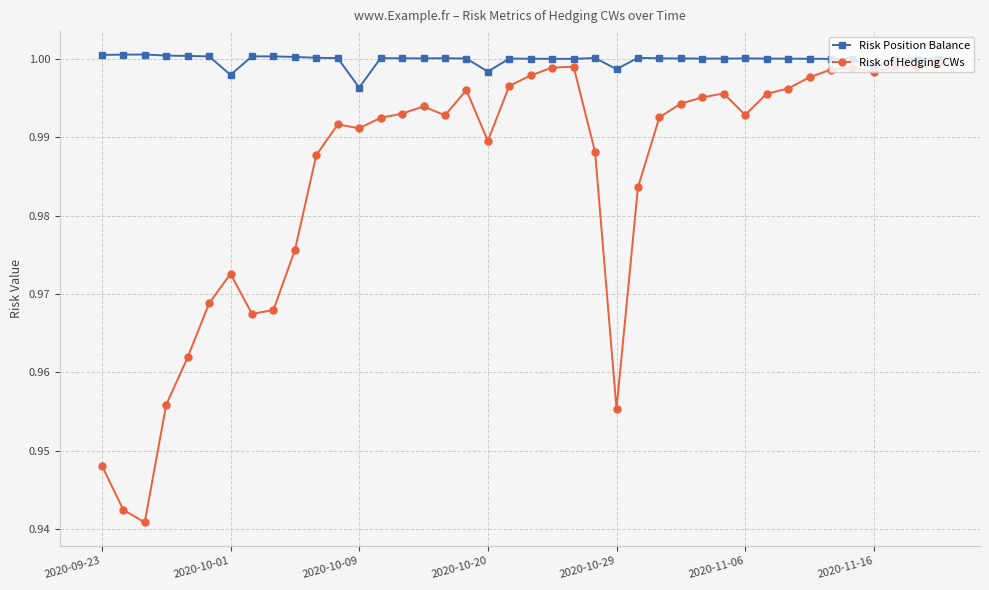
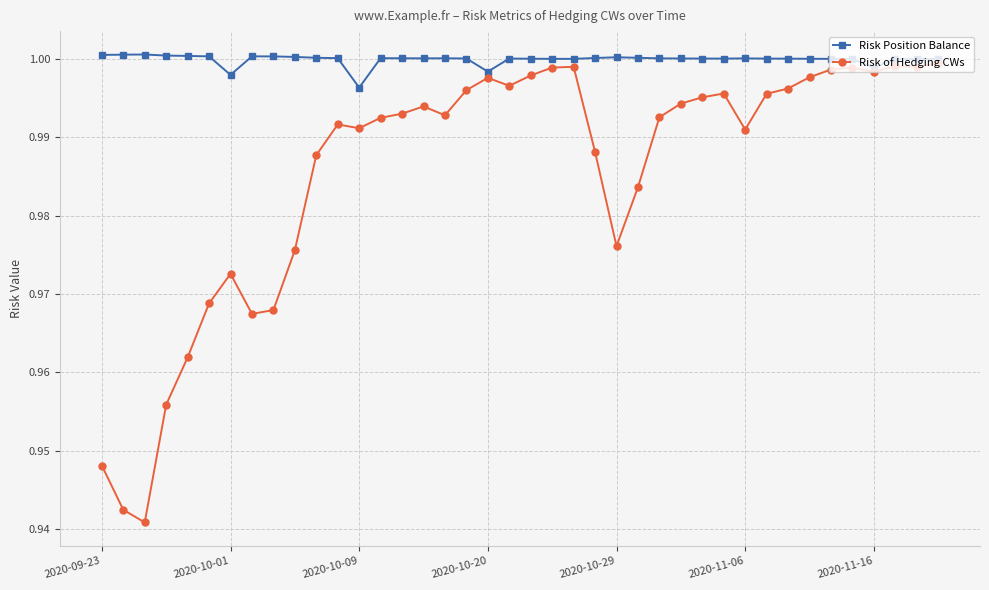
Risk of Hedging CWs, 2020-10-20: 0.990 -> 0.998
Risk Position Balance, 2020-10-29: 0.999 -> 1.000
Risk of Hedging CWs, 2020-10-29: 0.955 -> 0.976
Risk of Hedging CWs, 2020-11-06: 0.993 -> 0.991
